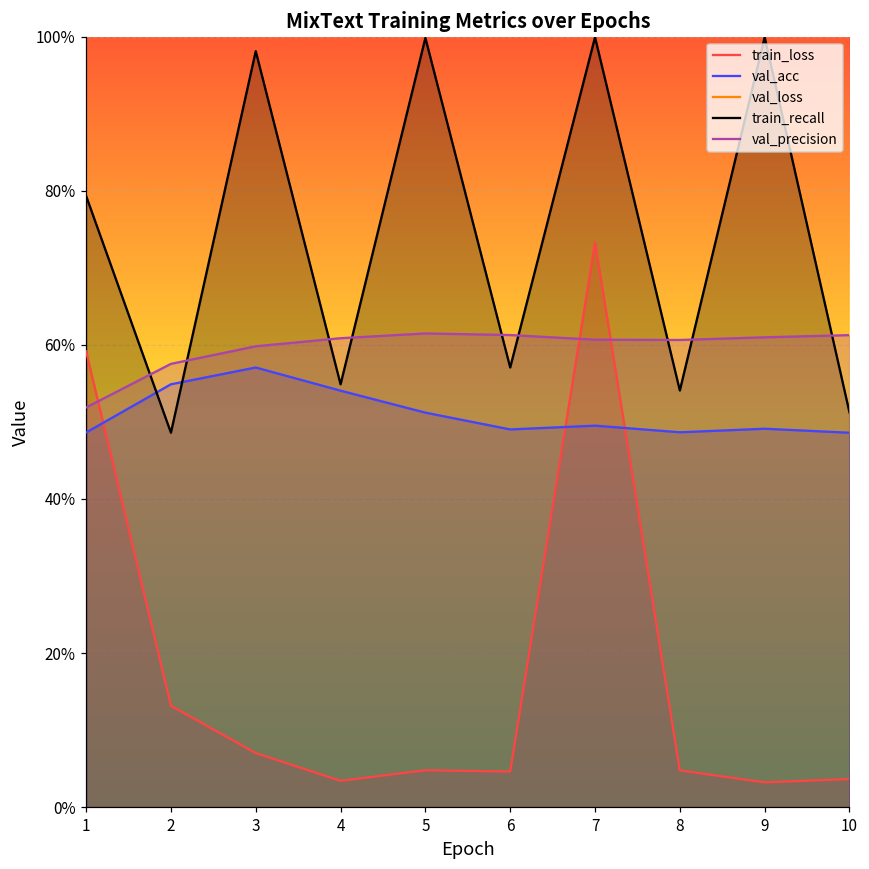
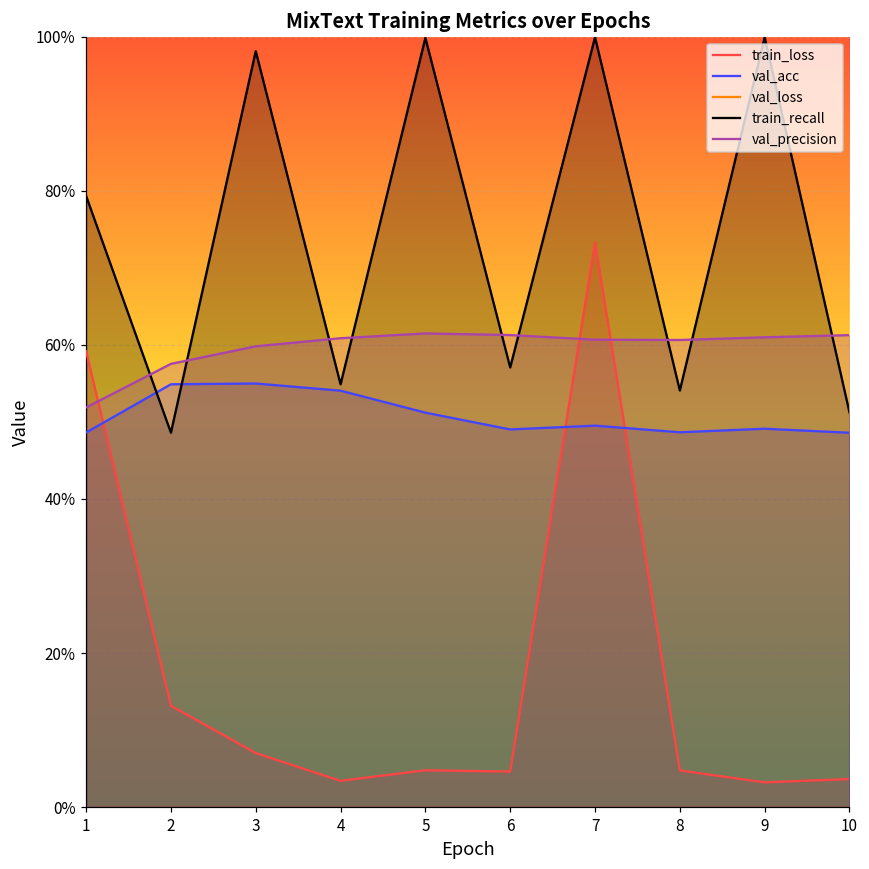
val_acc, 3: 57% -> 55%
